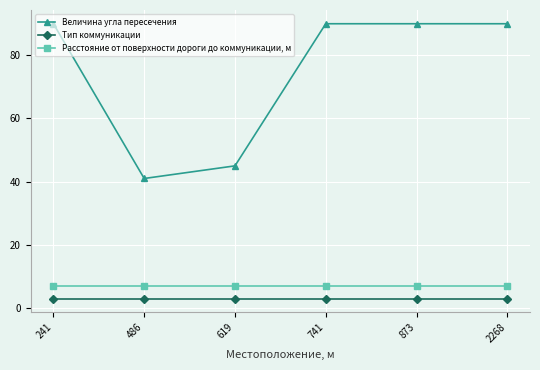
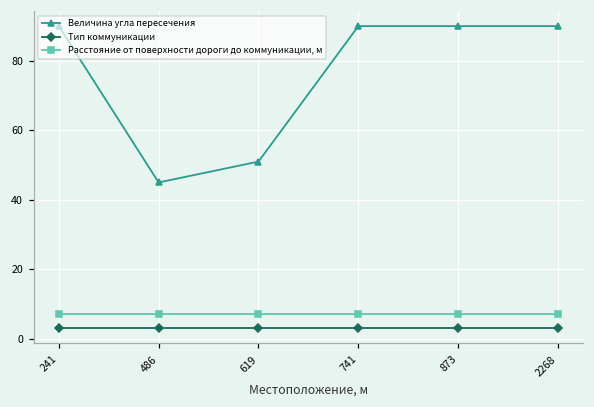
Величина угла пересечения, 486: 41 -> 45
Величина угла пересечения, 619: 45 -> 51
